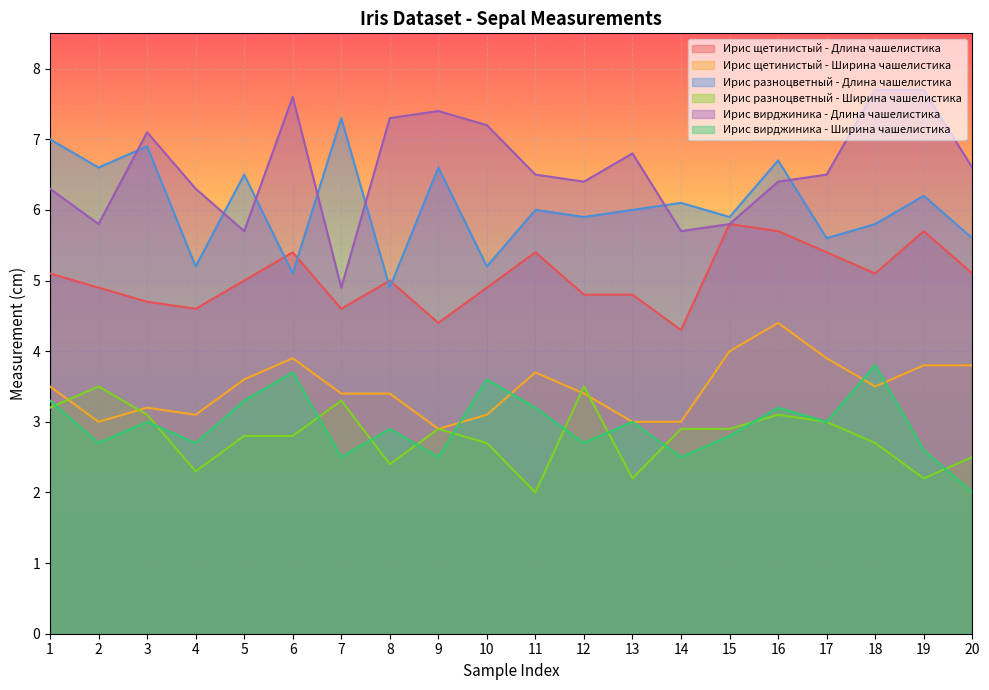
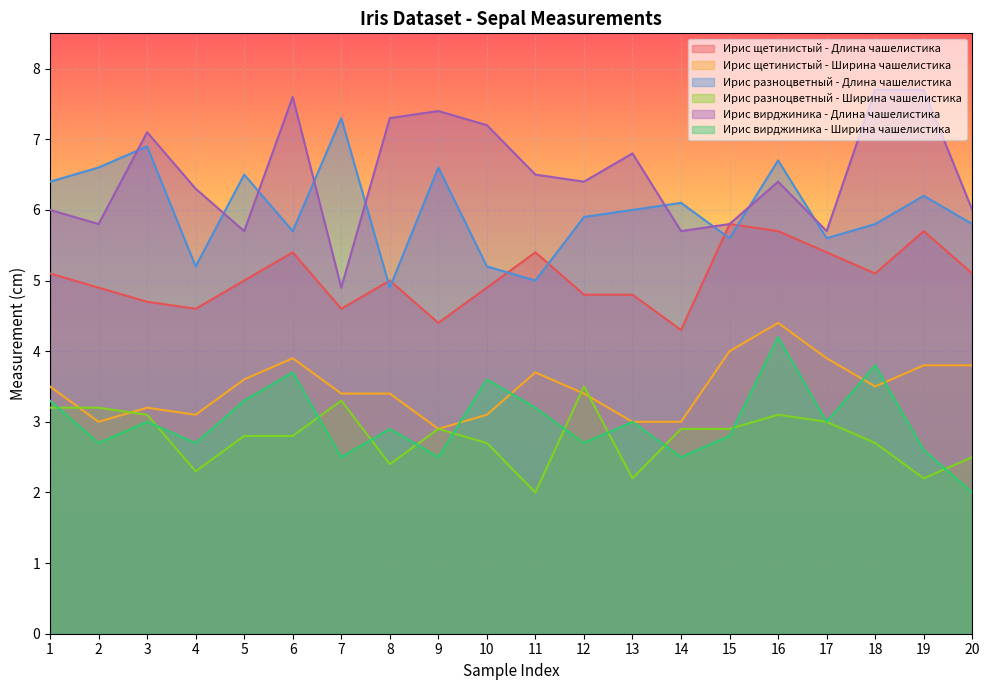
Ирис разноцветный - Длина чашелистика, 1: 7.0 -> 6.4
Ирис вирджиника - Длина чашелистика, 1: 6.3 -> 6.0
Ирис разноцветный - Ширина чашелистика, 2: 3.5 -> 3.2
Ирис разноцветный - Длина чашелистика, 6: 5.1 -> 5.7
Ирис разноцветный - Длина чашелистика, 11: 6 -> 5
Ирис разноцветный - Длина чашелистика, 15: 5.9 -> 5.6
Ирис вирджиника - Ширина чашелистика, 16: 3.2 -> 4.2
Ирис вирджиника - Длина чашелистика, 17: 6.5 -> 5.7
Ирис разноцветный - Длина чашелистика, 20: 5.6 -> 5.8
Ирис вирджиника - Длина чашелистика, 20: 6.6 -> 6.0
